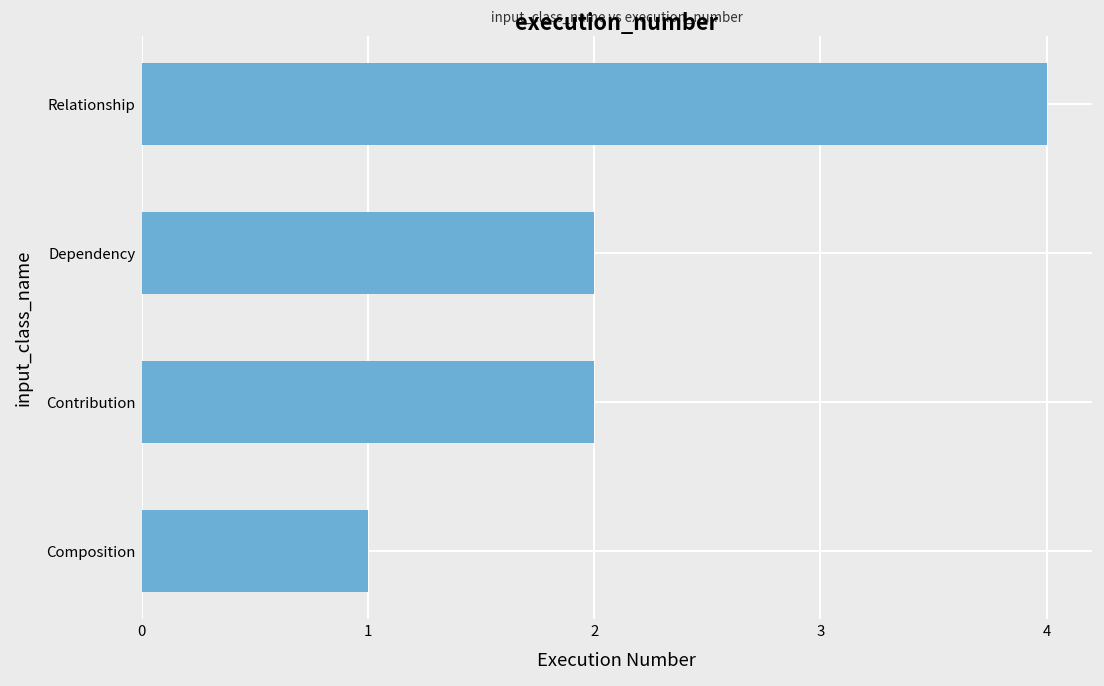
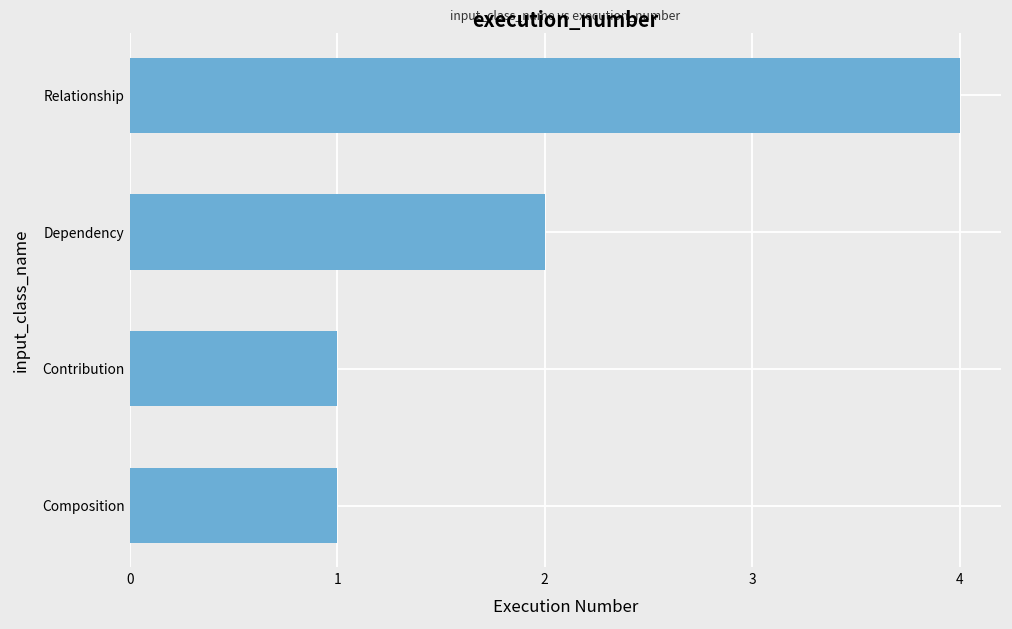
Contribution: 2 -> 1
